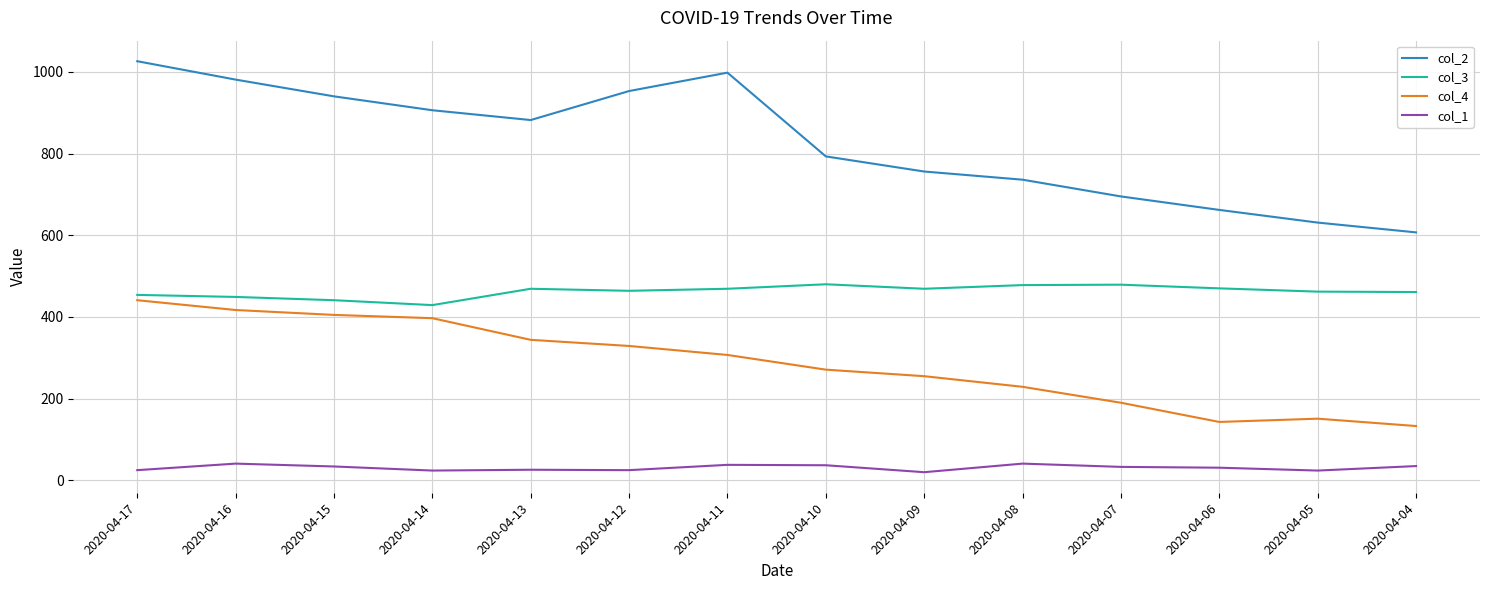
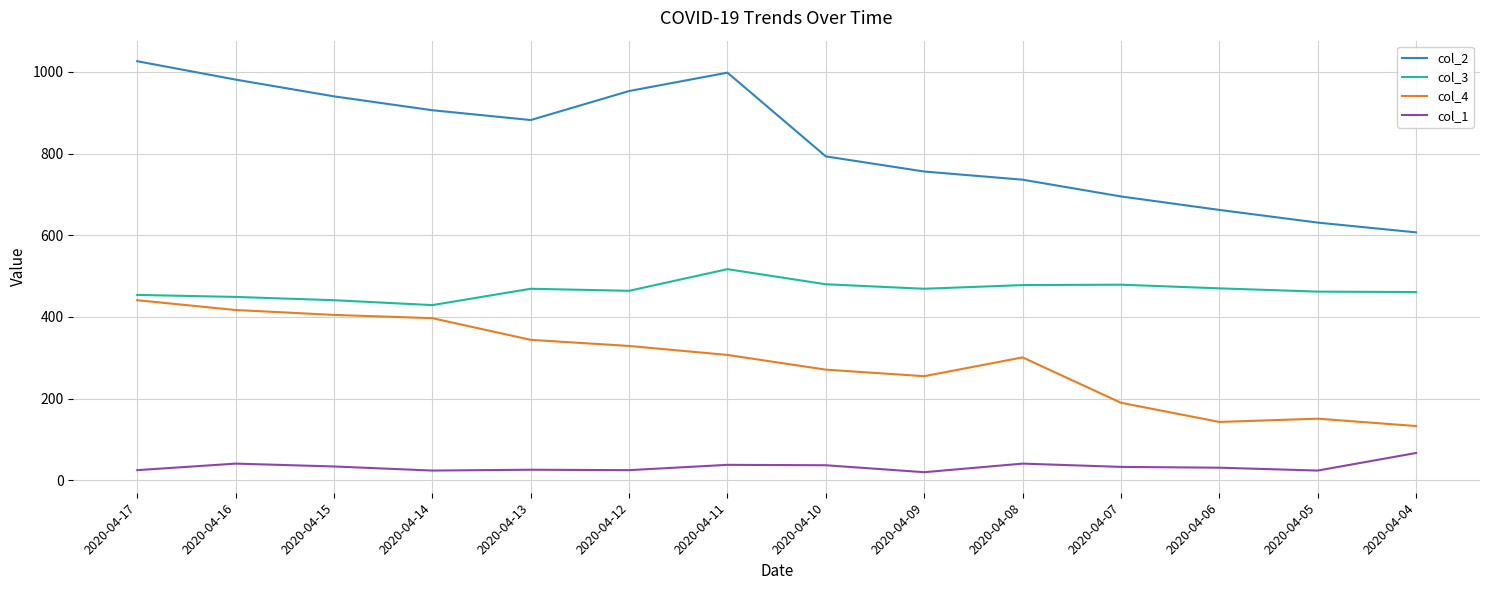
col_3, 2020-04-11: 470 -> 520
col_4, 2020-04-08: 230 -> 300
col_1, 2020-04-04: 40 -> 70
